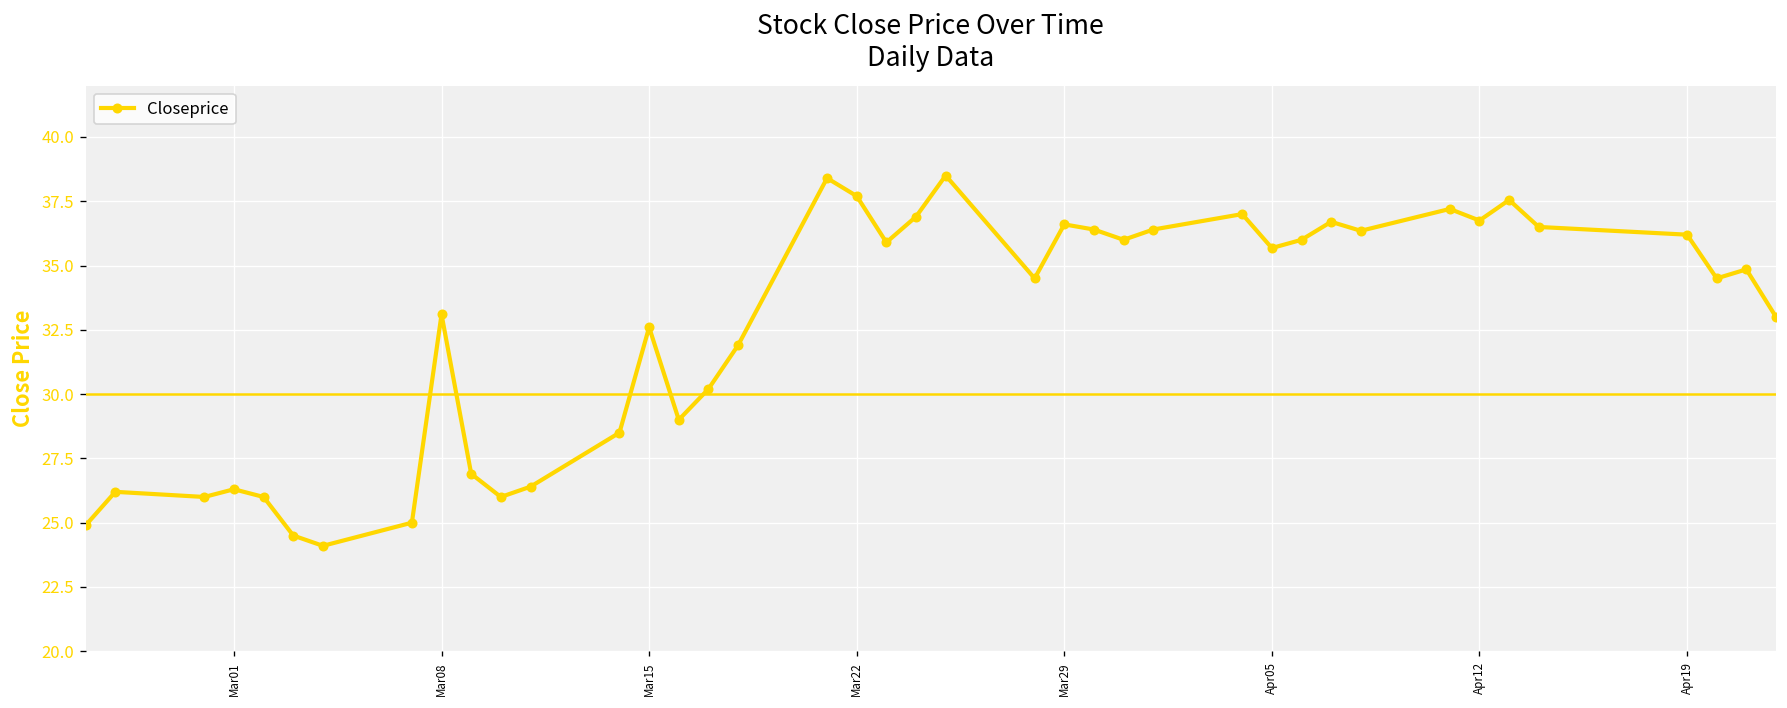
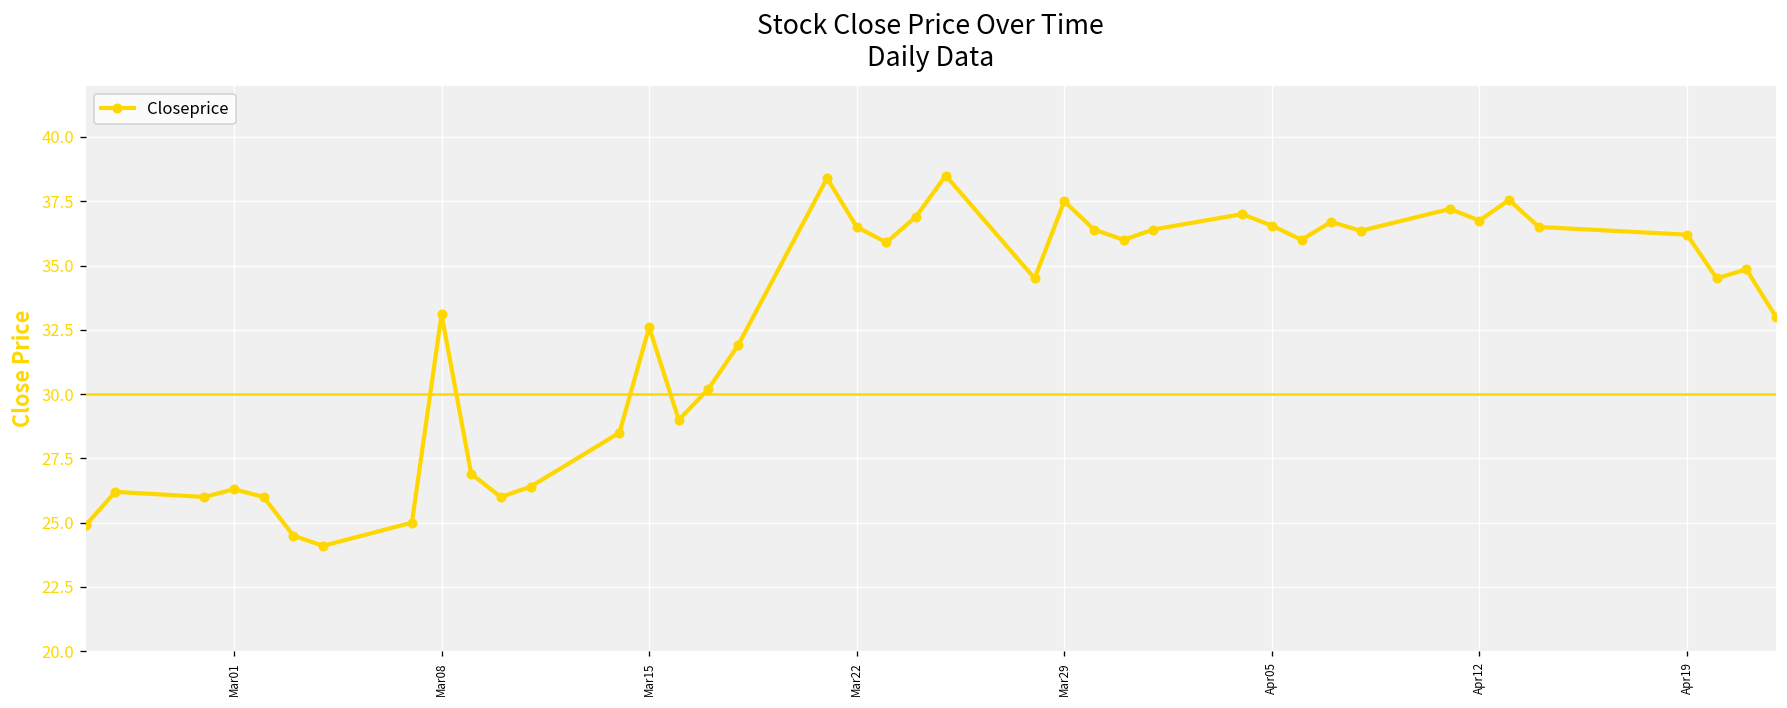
Mar22: 37.7 -> 36.5
Mar29: 36.6 -> 37.5
Apr05: 35.7 -> 36.6
